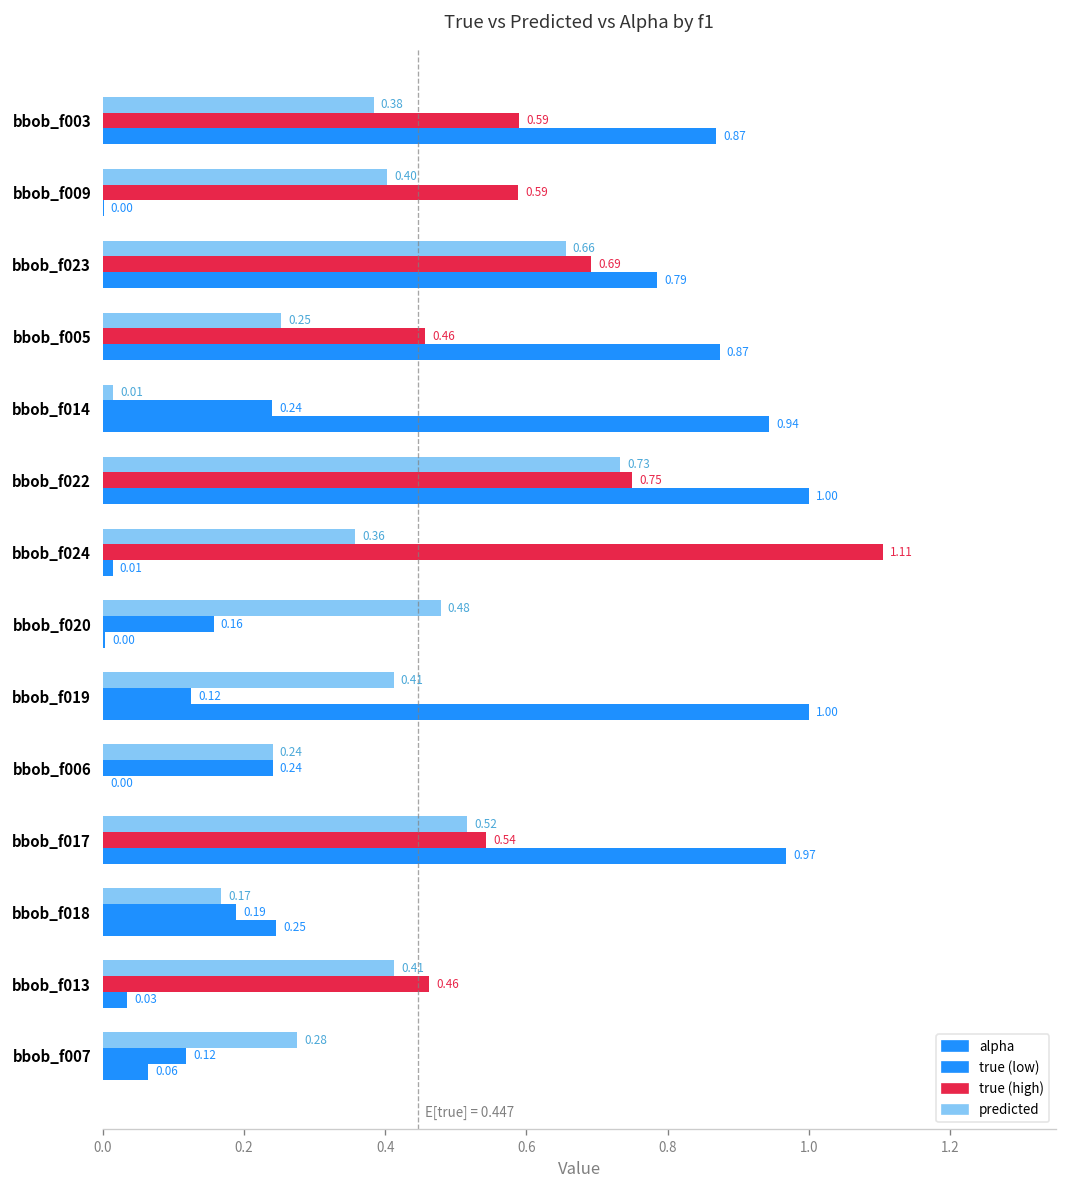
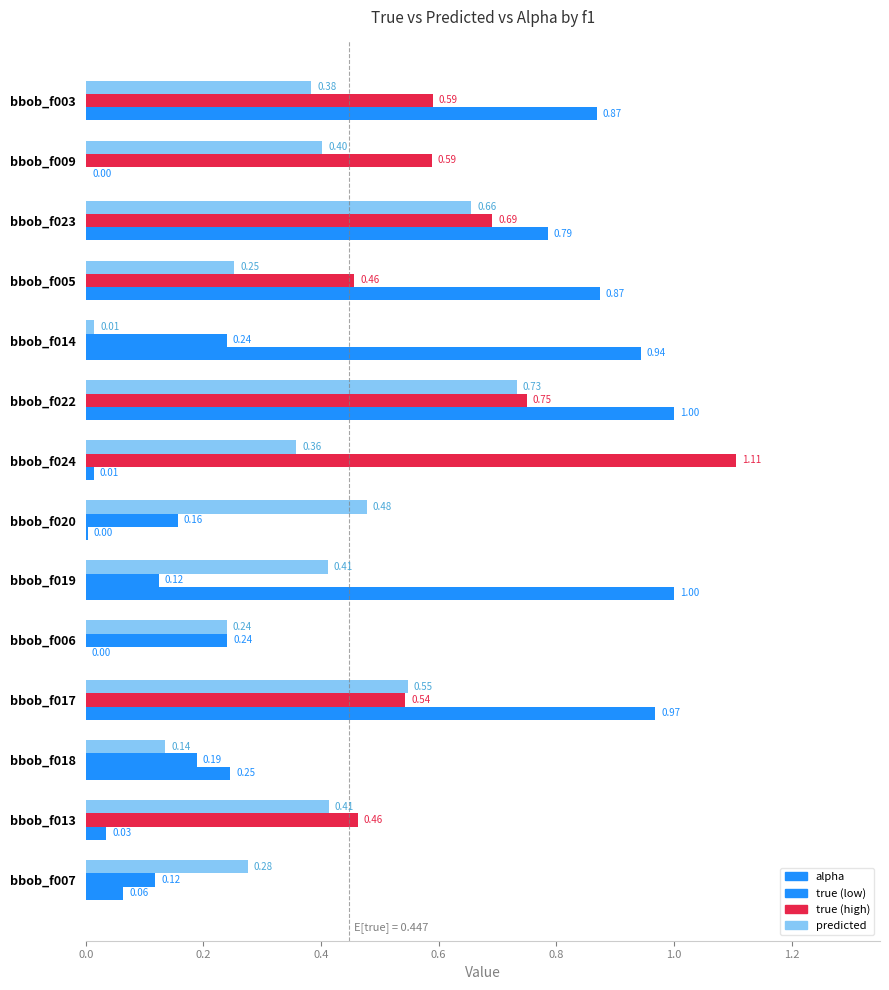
predicted, bbob_f017: 0.52 -> 0.55
predicted, bbob_f018: 0.17 -> 0.14
